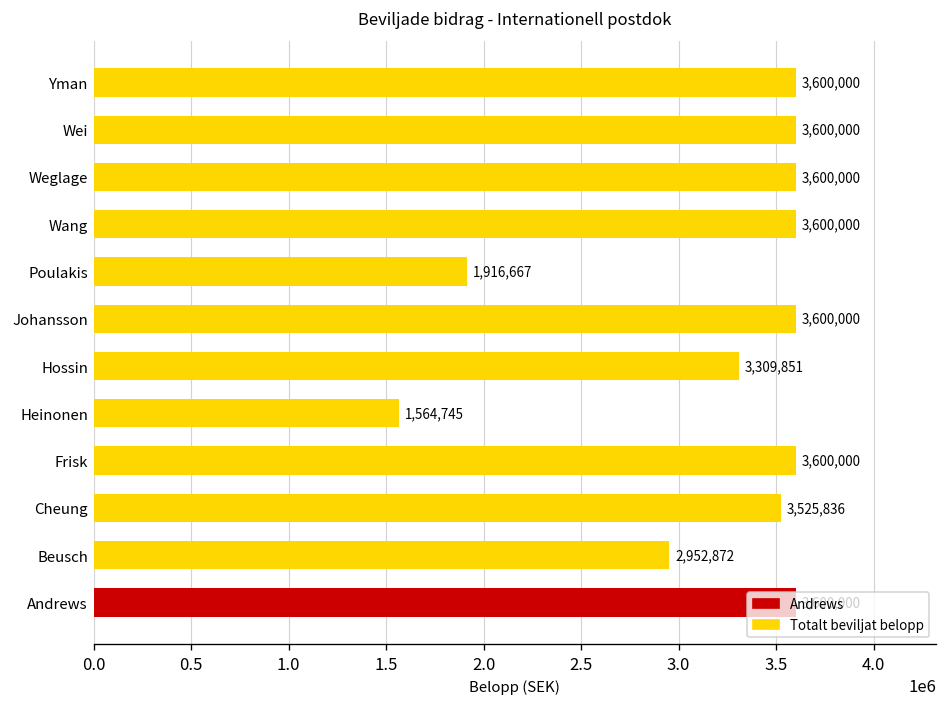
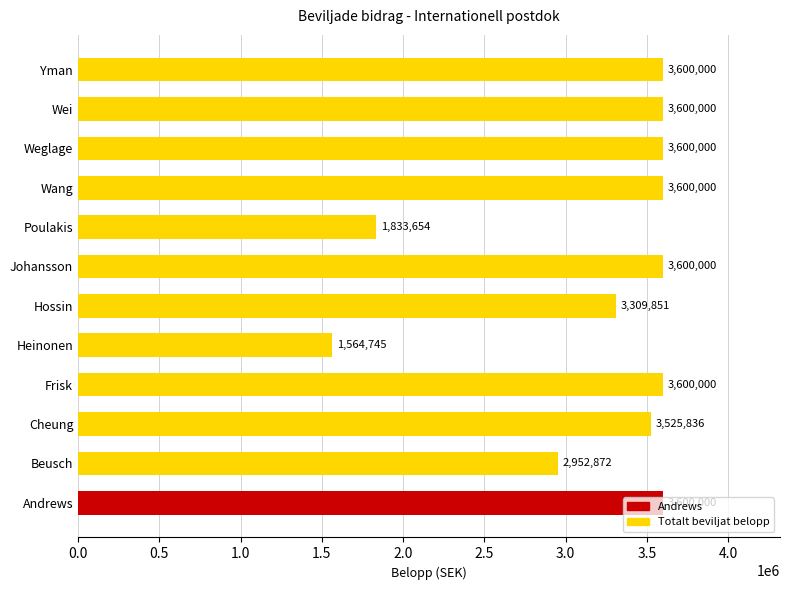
Poulakis: 1,916,667 -> 1,833,654
